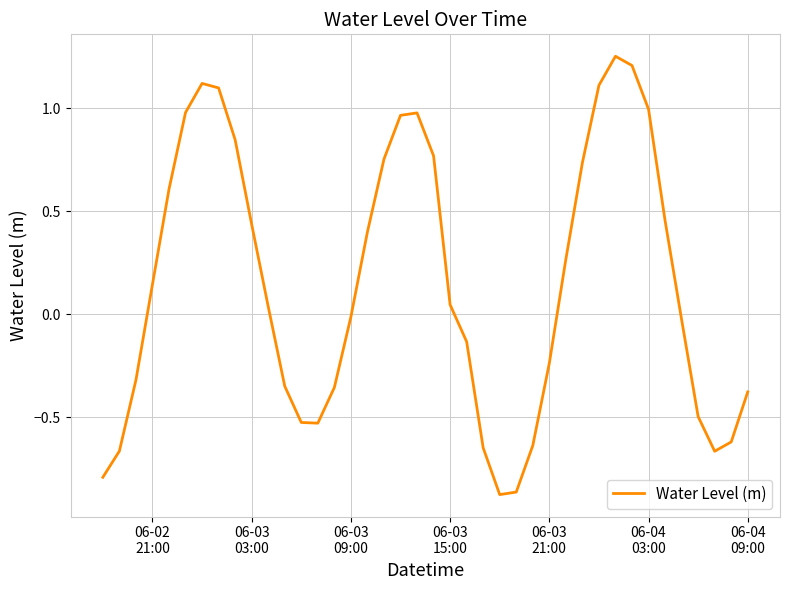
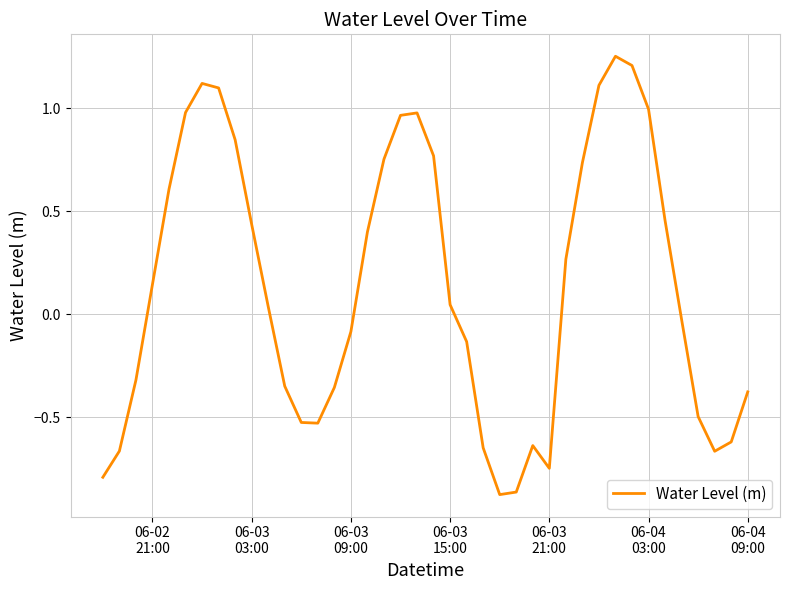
06-03 09:00: -0.01 -> -0.08
06-03 21:00: -0.24 -> -0.75
